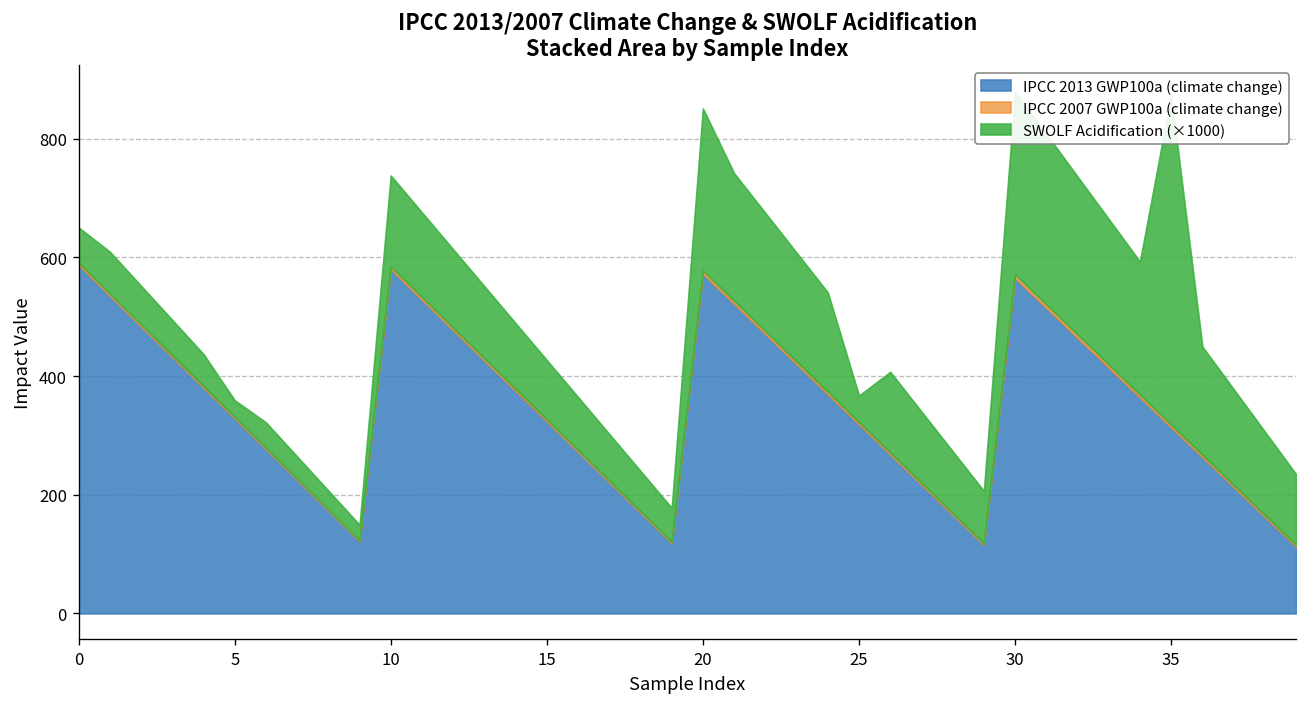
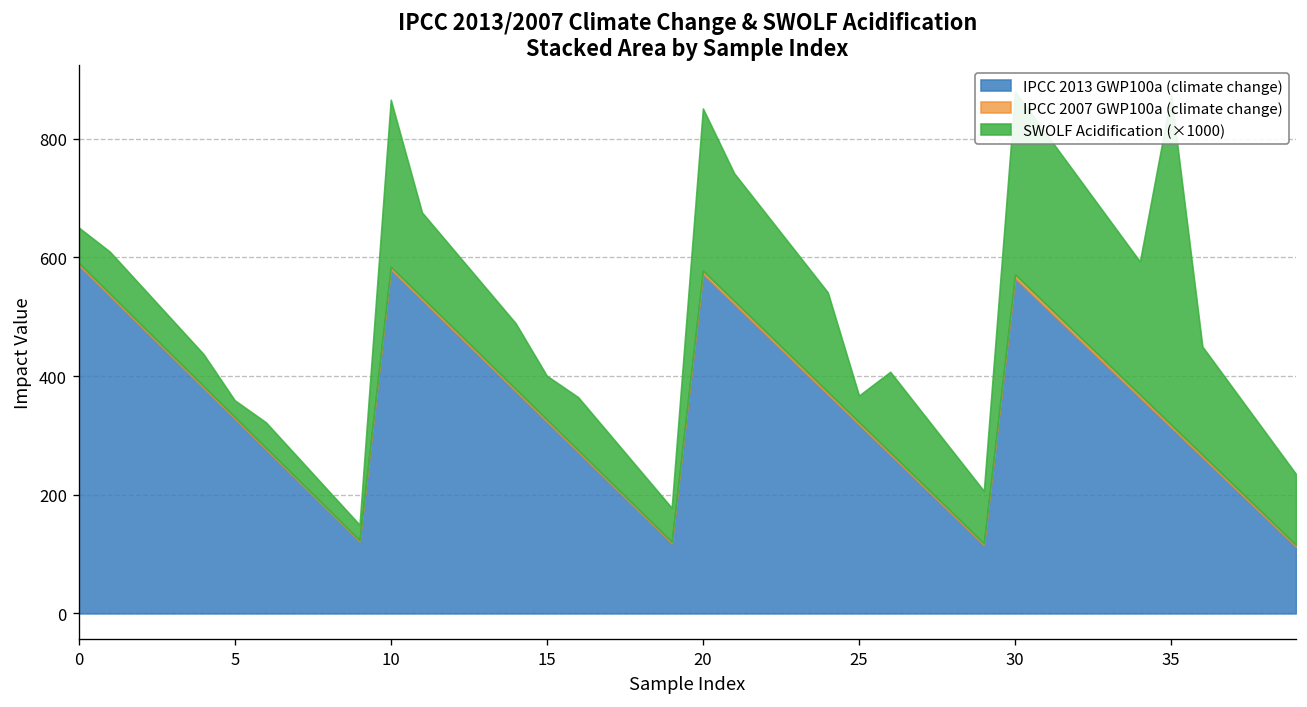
SWOLF Acidification (×1000), 10: 150 -> 280
SWOLF Acidification (×1000), 15: 100 -> 70
